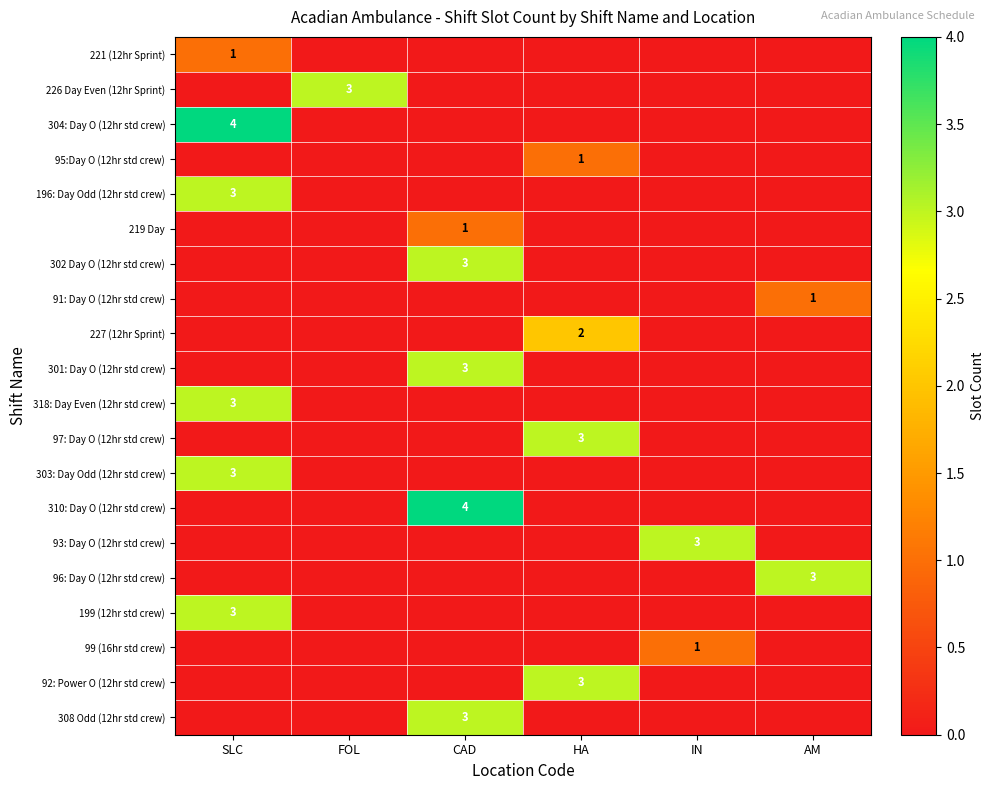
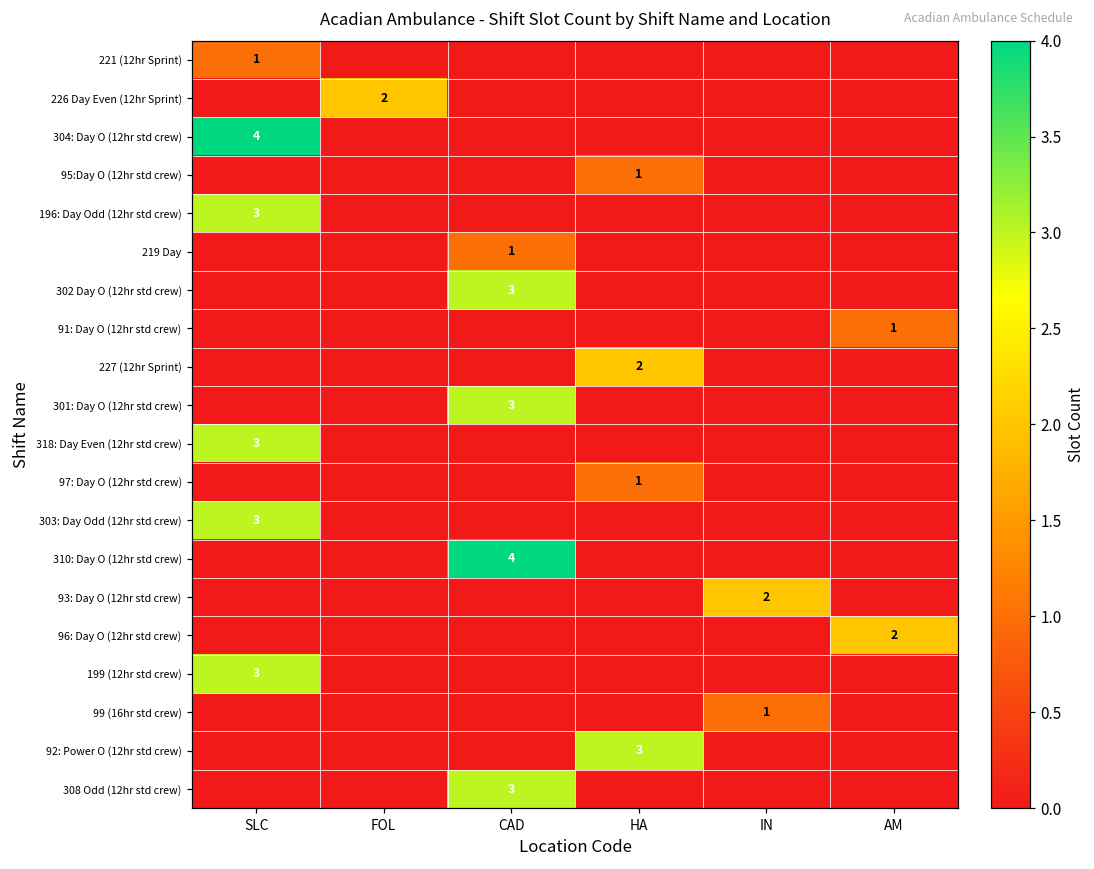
226 Day Even (12hr Sprint), FOL: 3 -> 2
97: Day O (12hr std crew), HA: 3 -> 1
93: Day O (12hr std crew), IN: 3 -> 2
96: Day O (12hr std crew), AM: 3 -> 2
